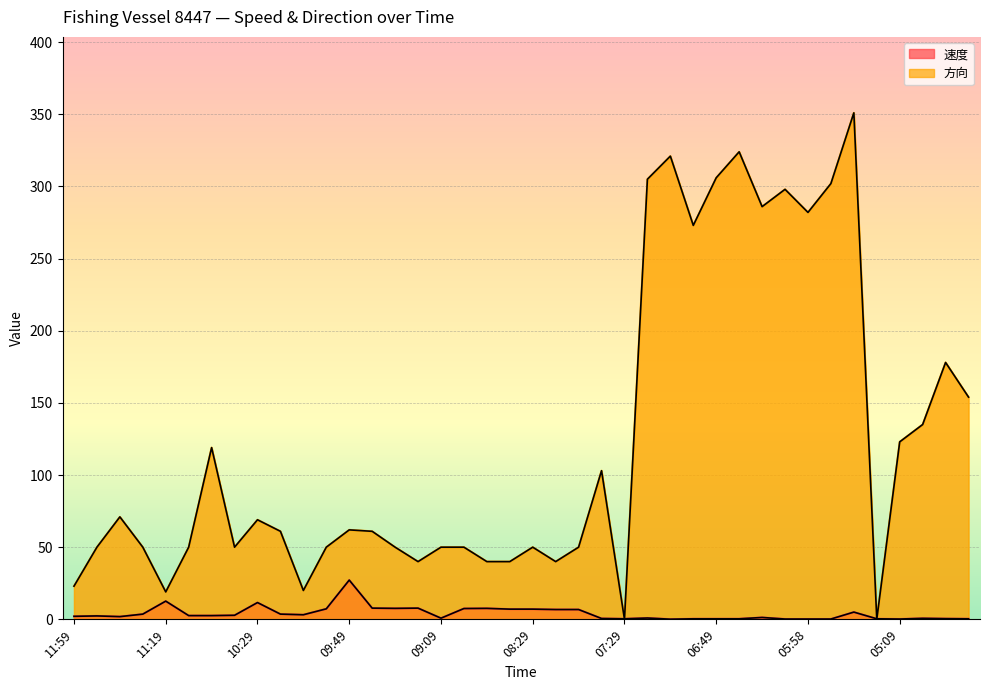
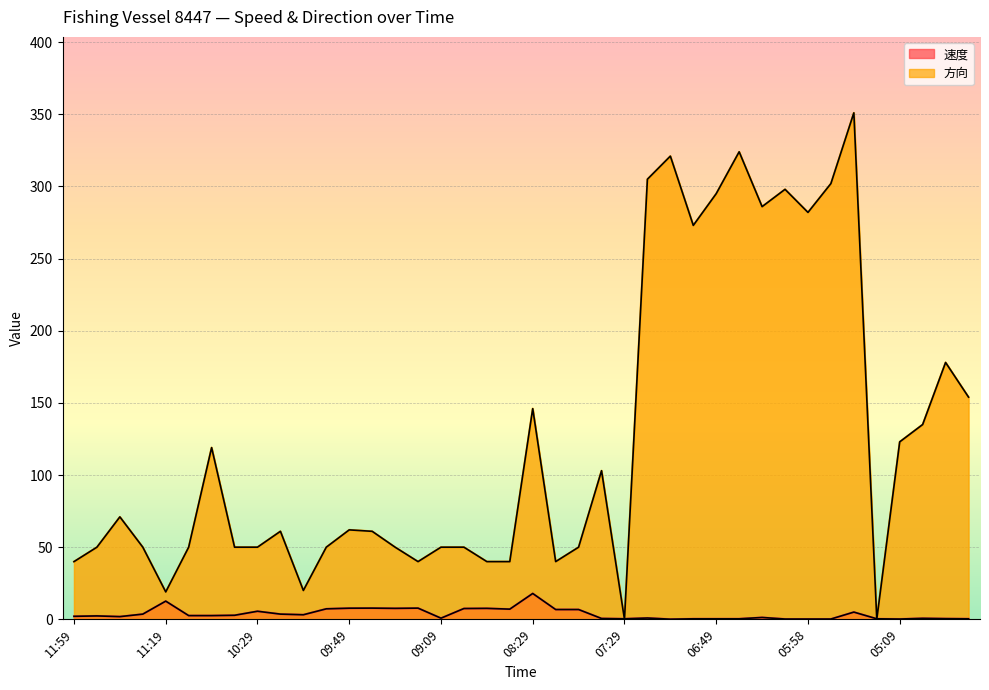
方向, 11:59: 23 -> 40
速度, 10:29: 12 -> 6
方向, 10:29: 69 -> 50
速度, 09:49: 27 -> 8
速度, 08:29: 7 -> 18
方向, 08:29: 50 -> 146
方向, 06:49: 306 -> 295
